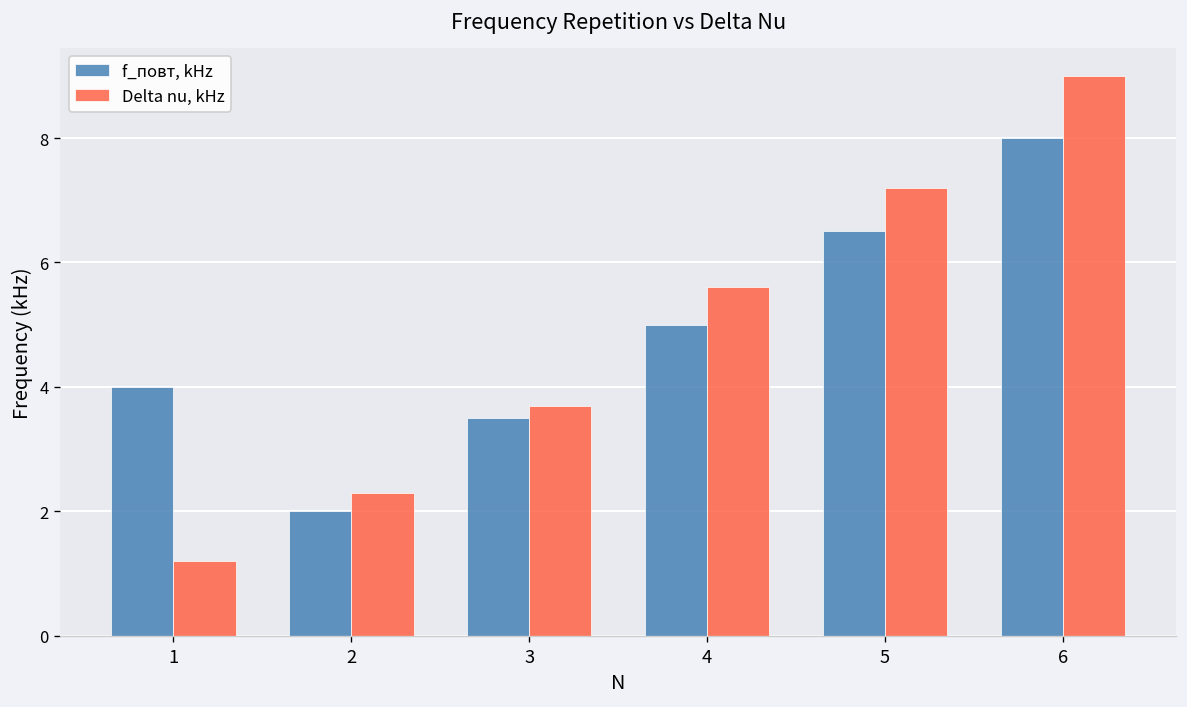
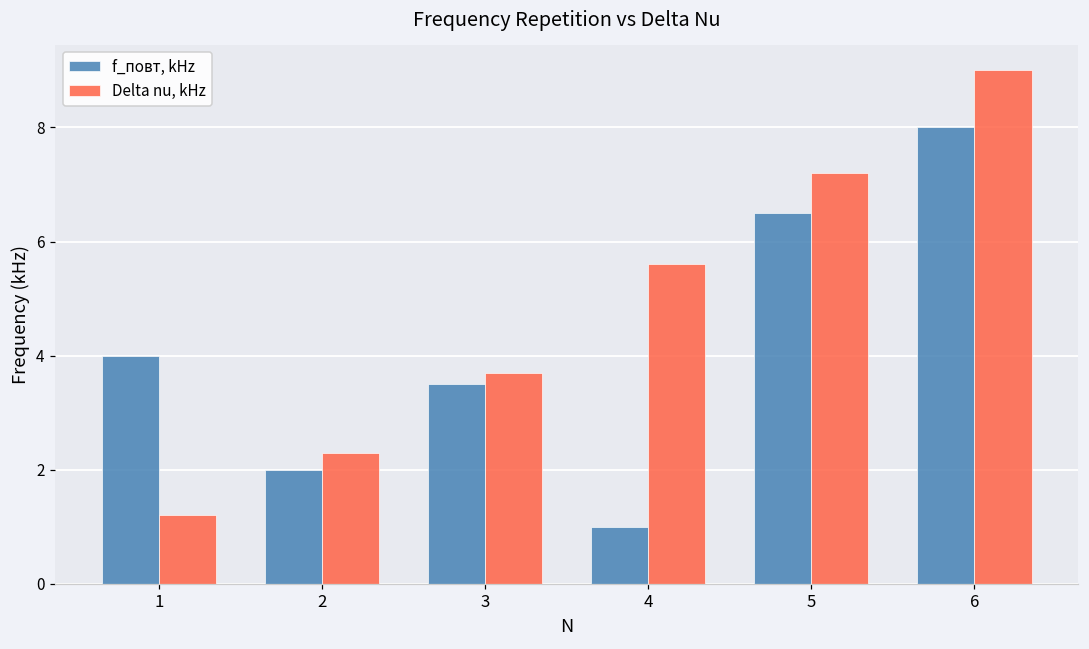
f_повт, kHz, 4: 5 -> 1
